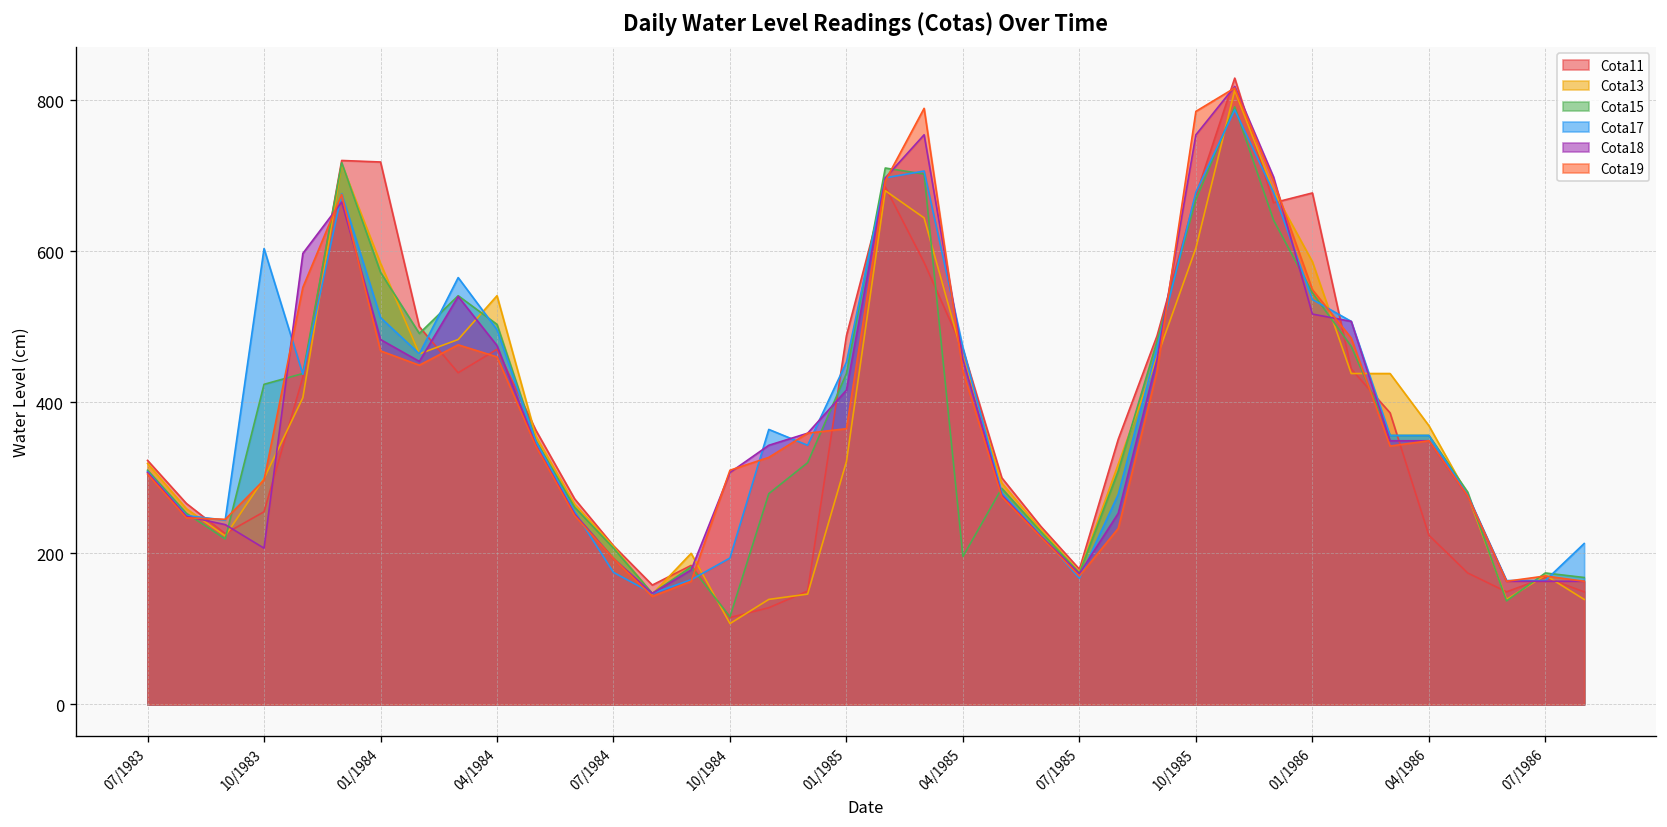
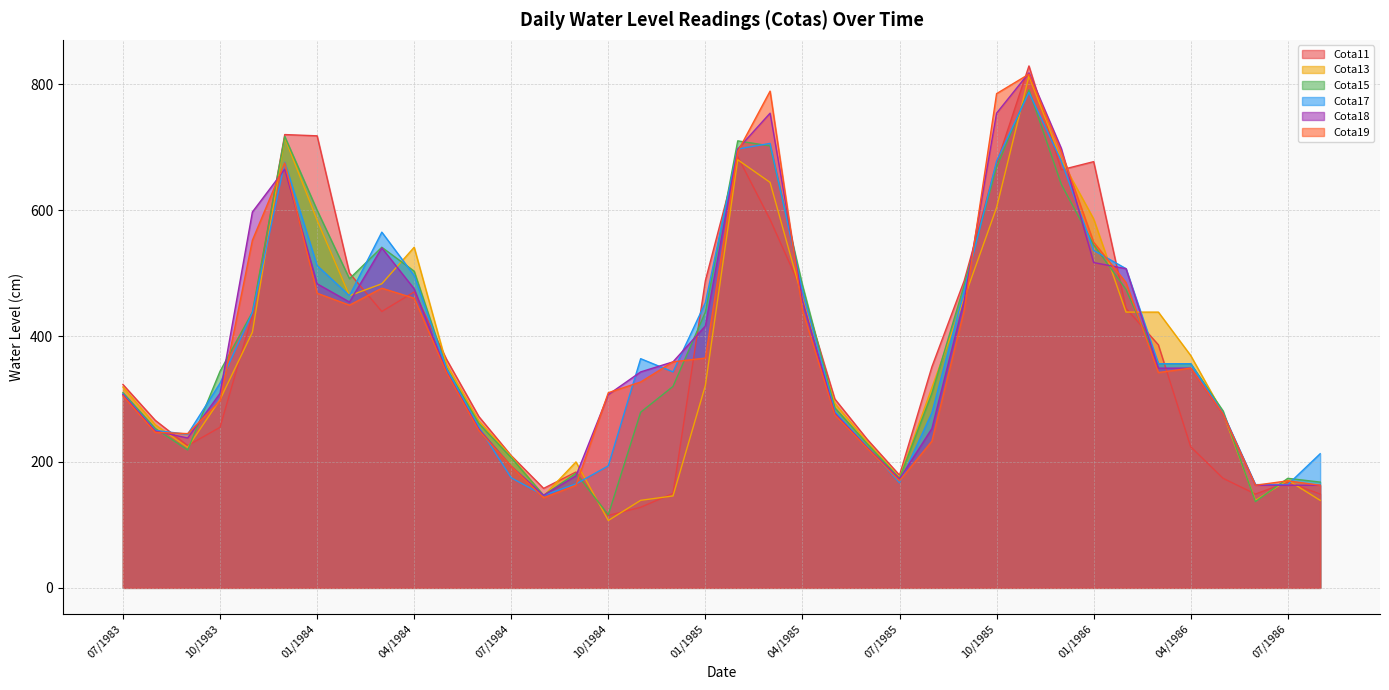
Cota15, 10/1983: 420 -> 340
Cota17, 10/1983: 600 -> 330
Cota18, 10/1983: 210 -> 310
Cota15, 01/1984: 570 -> 600
Cota15, 04/1985: 200 -> 480
